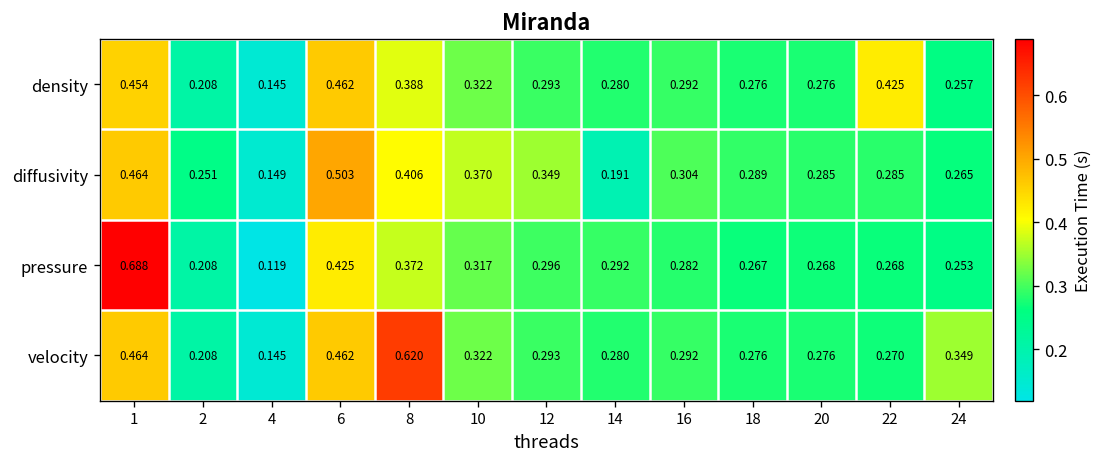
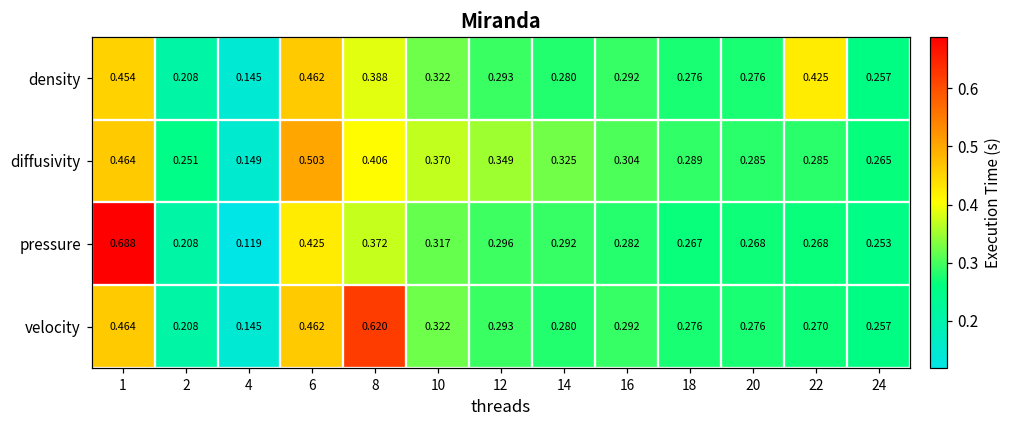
diffusivity, 14: 0.191 -> 0.325
velocity, 24: 0.349 -> 0.257
